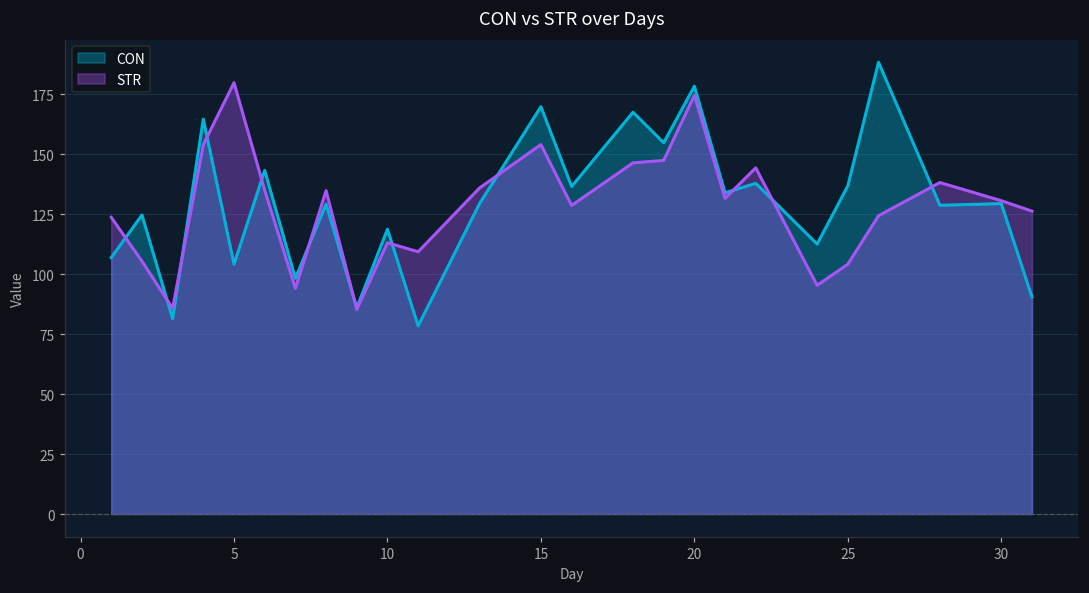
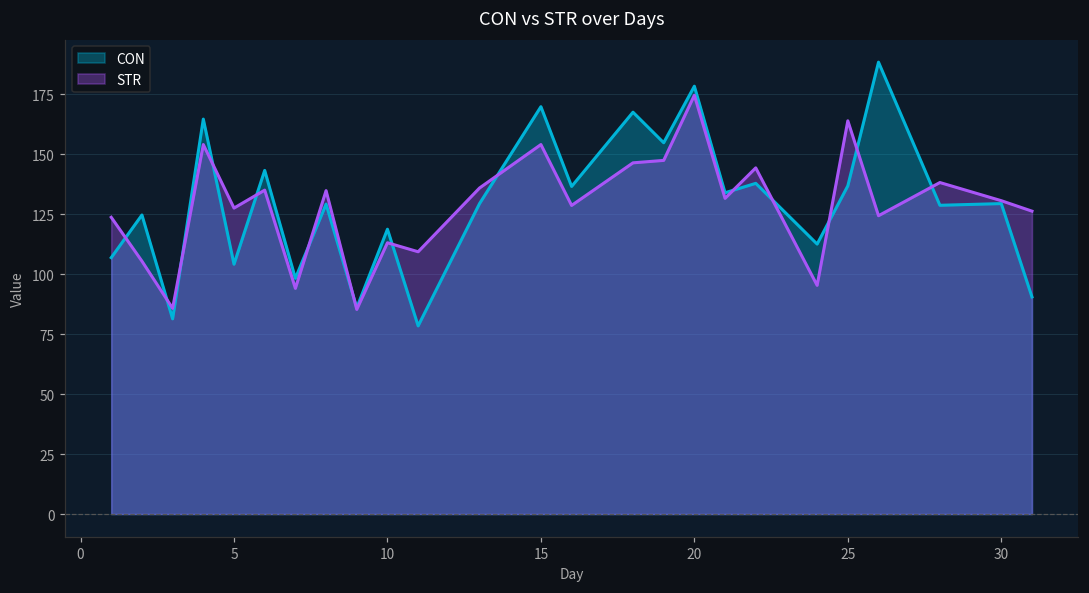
STR, 5: 180 -> 128
STR, 25: 104 -> 164
